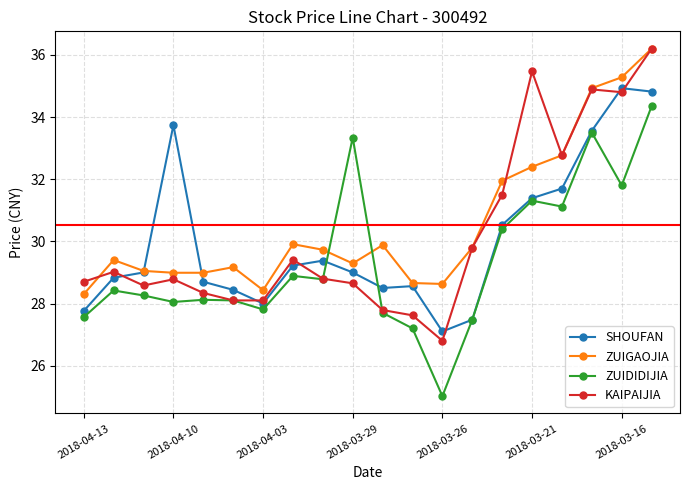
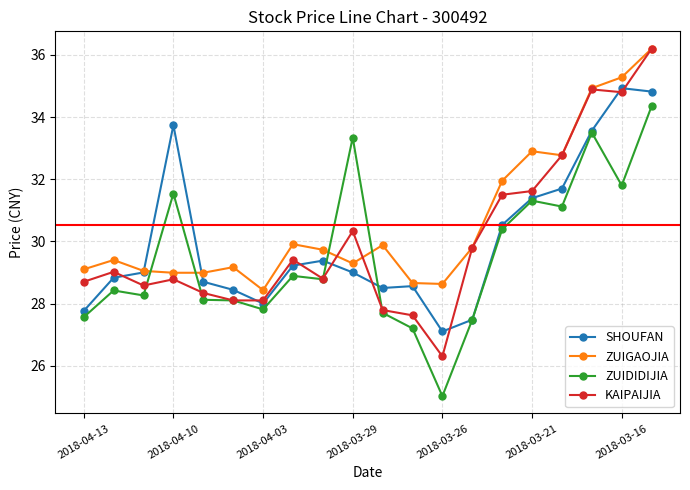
ZUIGAOJIA, 2018-04-13: 28.3 -> 29.1
ZUIDIDIJIA, 2018-04-10: 28.1 -> 31.5
KAIPAIJIA, 2018-03-29: 28.7 -> 30.3
KAIPAIJIA, 2018-03-26: 26.8 -> 26.3
ZUIGAOJIA, 2018-03-21: 32.4 -> 32.9
KAIPAIJIA, 2018-03-21: 35.5 -> 31.6
